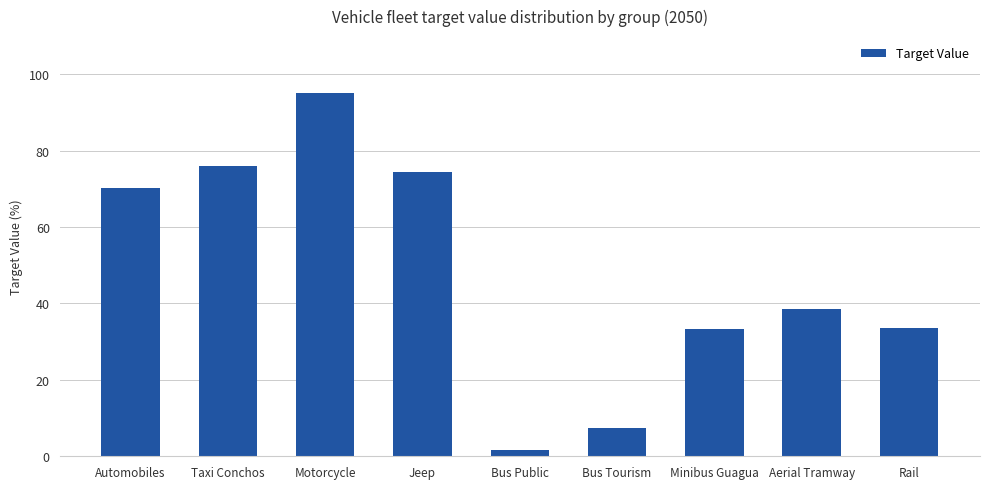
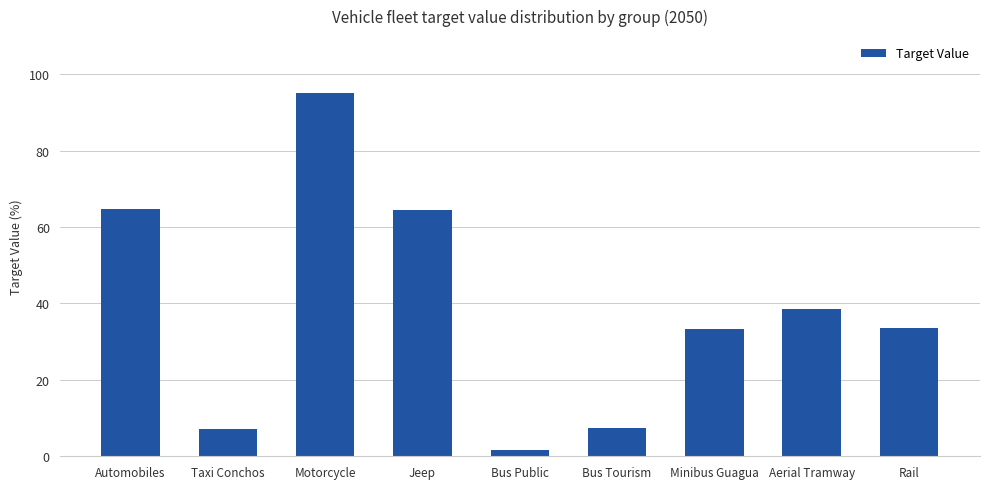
Automobiles: 70 -> 65
Taxi Conchos: 76 -> 7
Jeep: 75 -> 65
